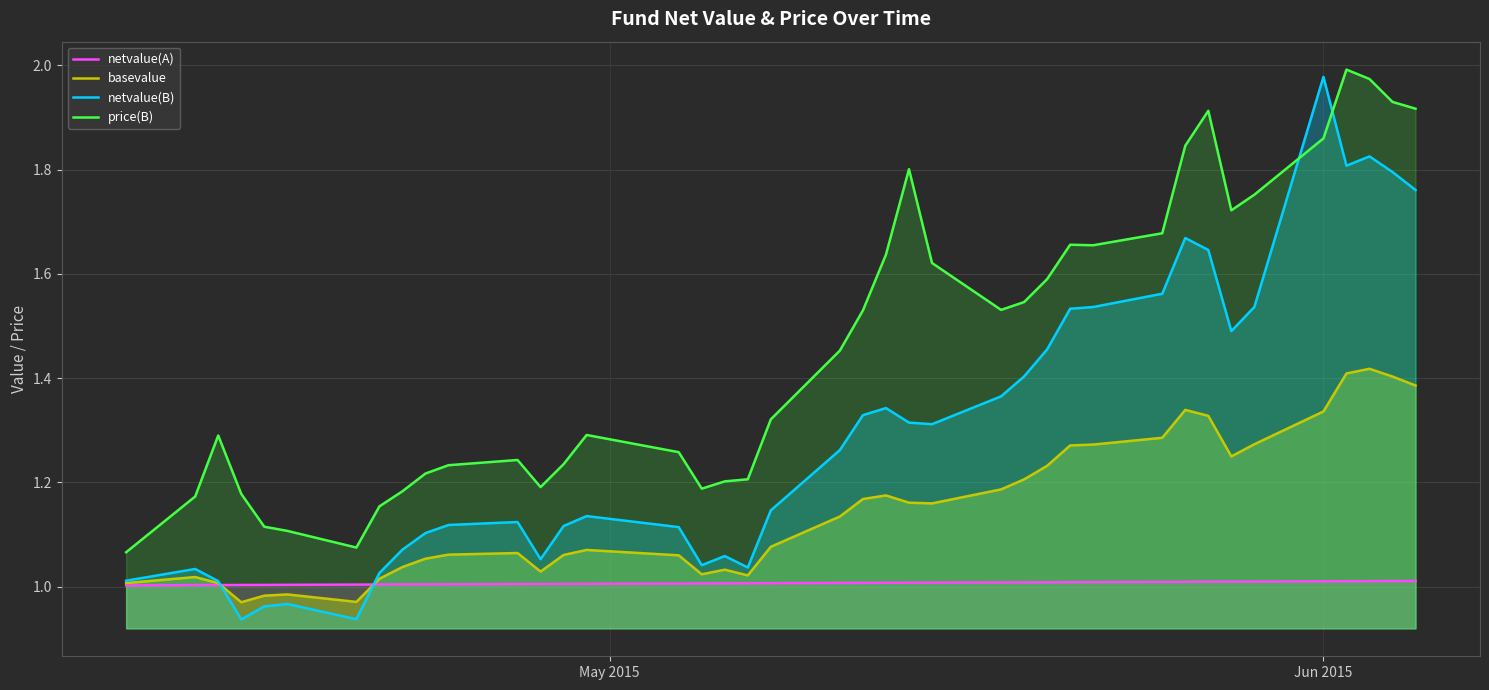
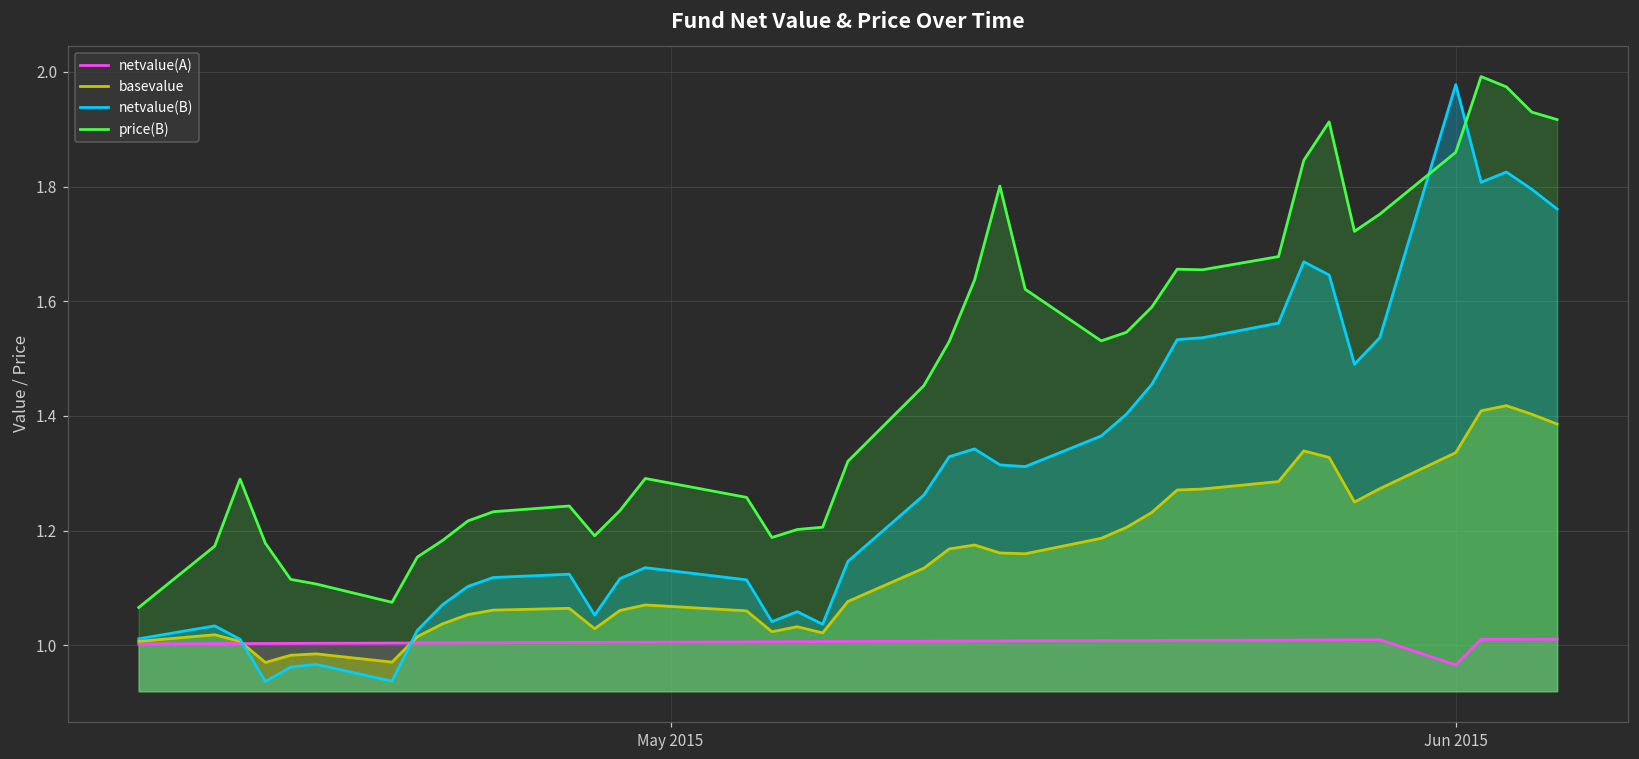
netvalue(A), Jun 2015: 1.01 -> 0.97
